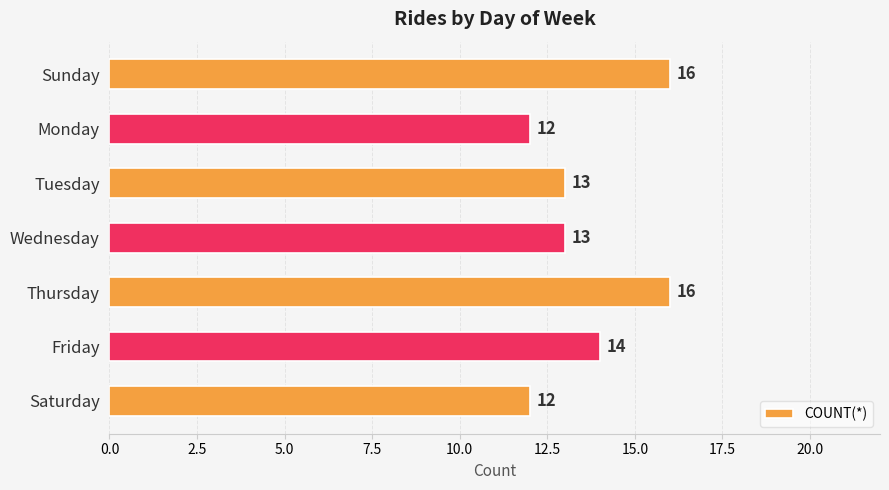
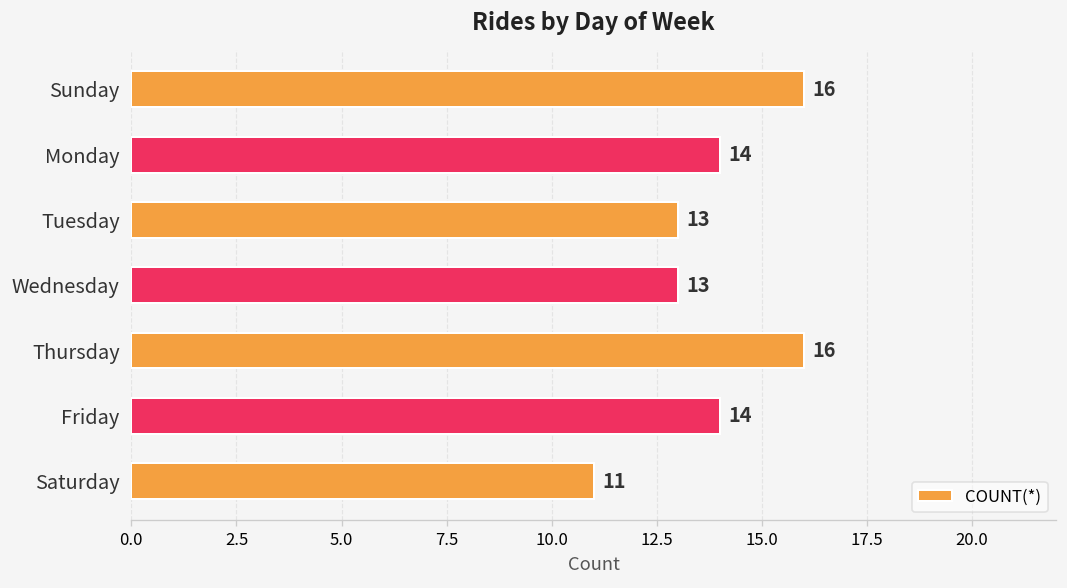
Monday: 12 -> 14
Saturday: 12 -> 11
